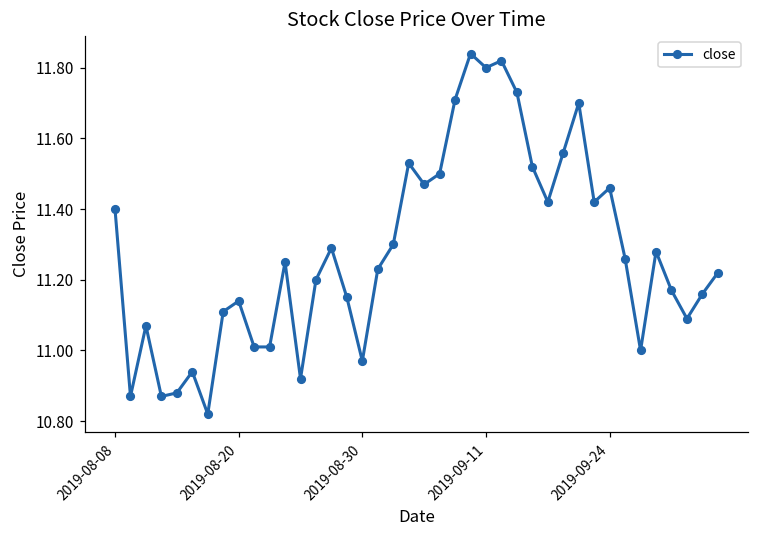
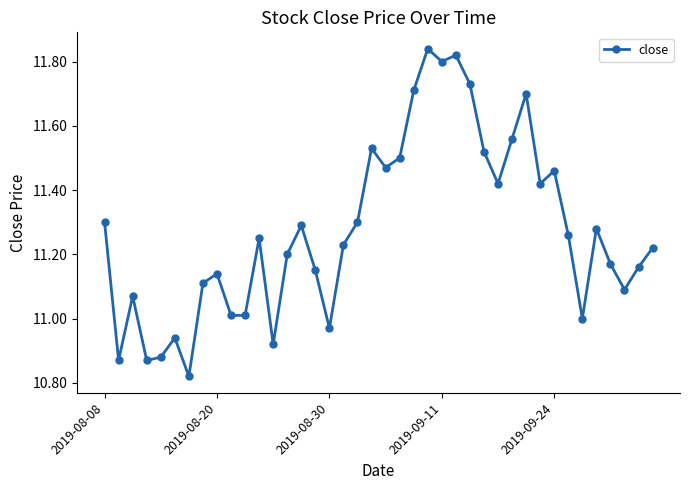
2019-08-08: 11.4 -> 11.3
